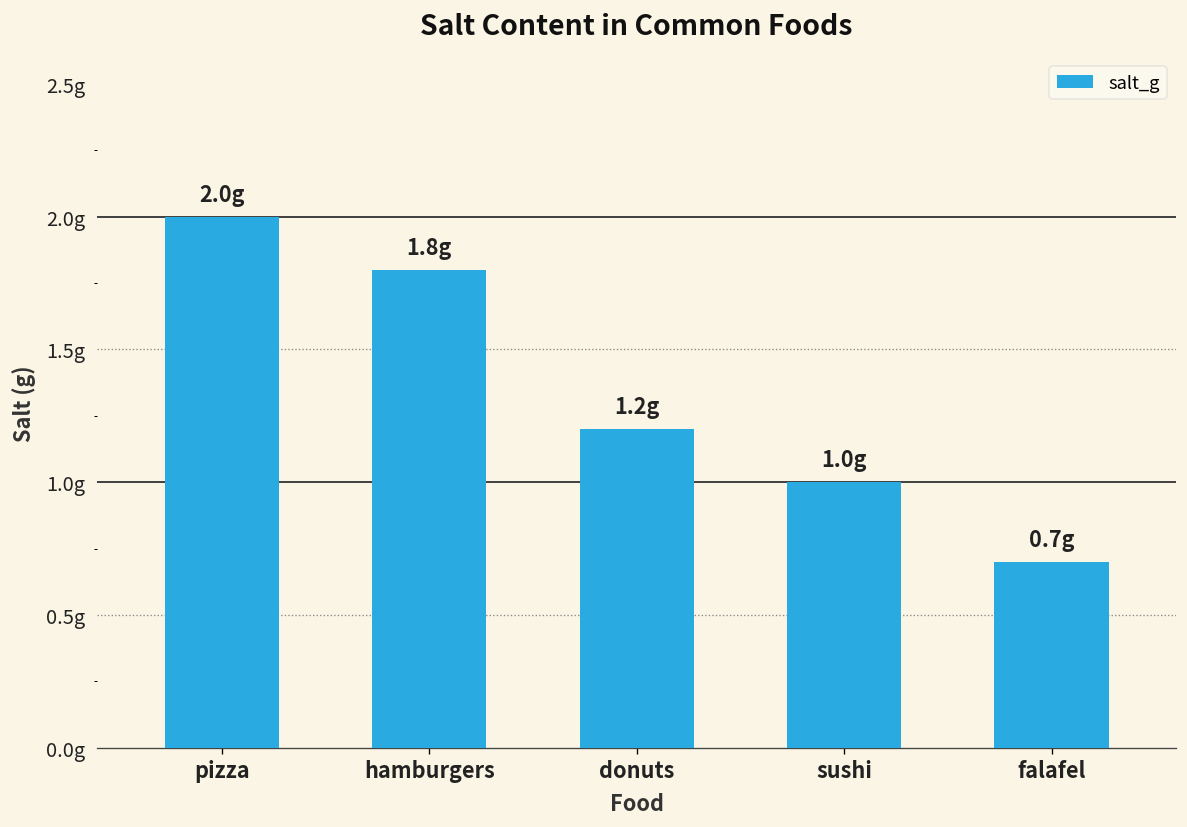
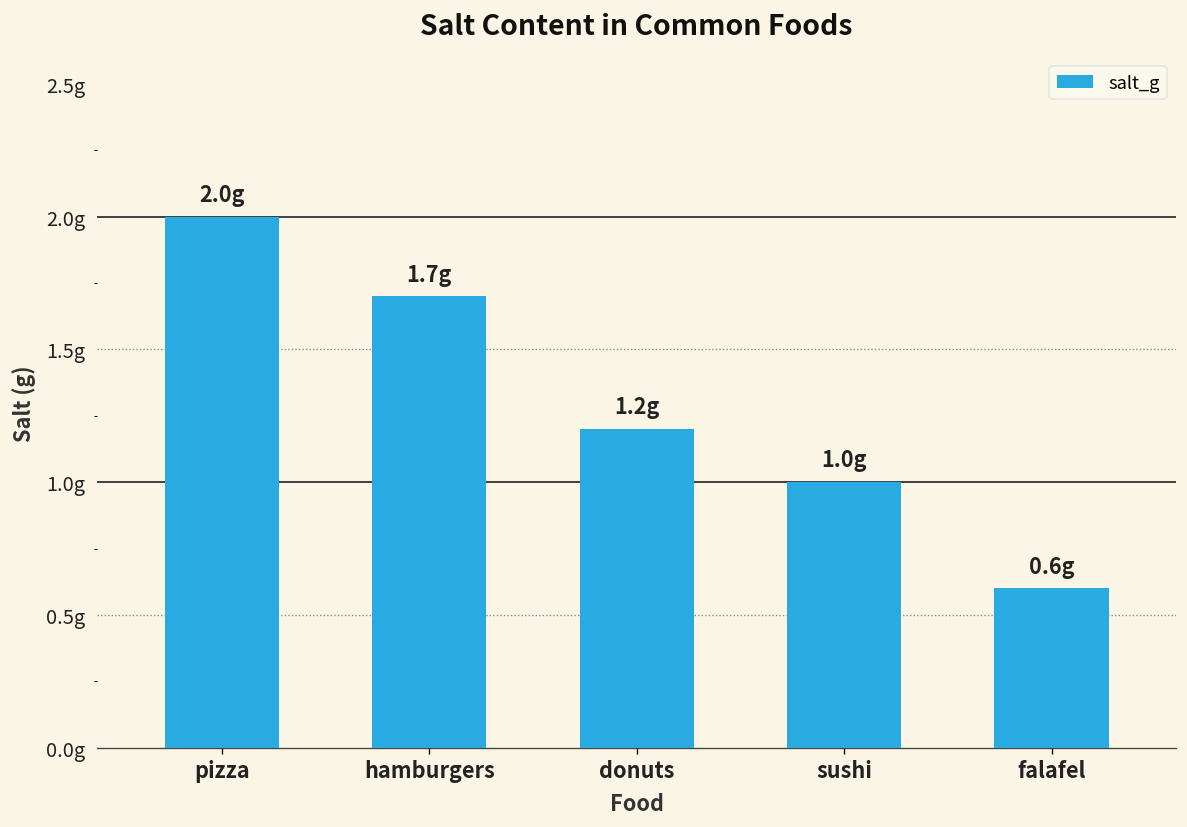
hamburgers: 1.8g -> 1.7g
falafel: 0.7g -> 0.6g
